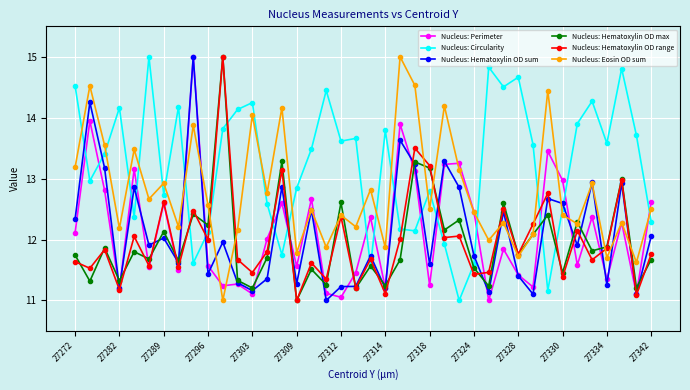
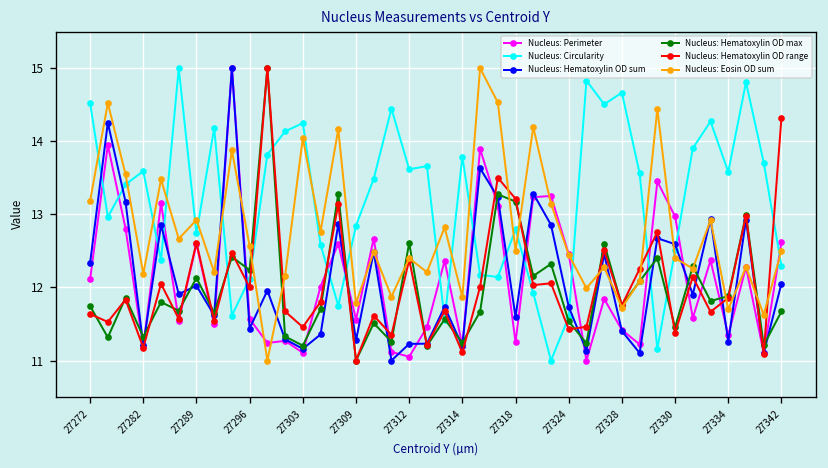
Nucleus: Circularity, 27282: 14.2 -> 13.6
Nucleus: Hematoxylin OD range, 27342: 11.8 -> 14.3
